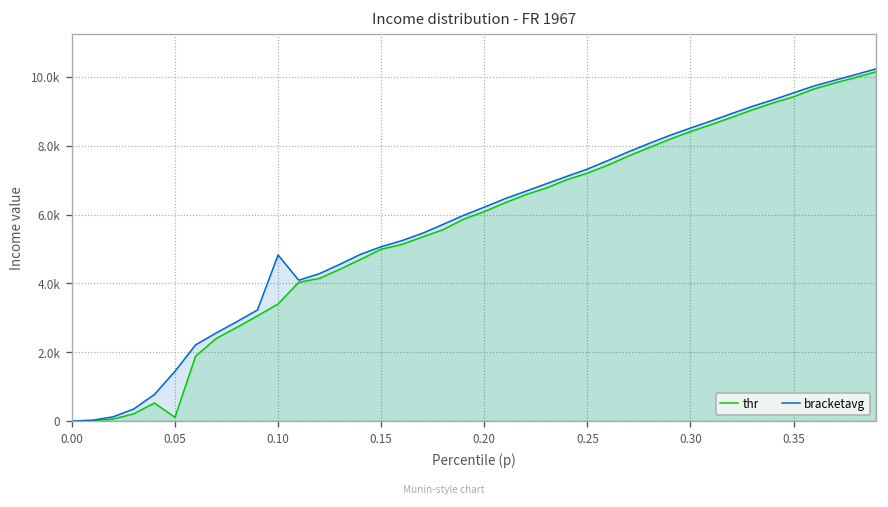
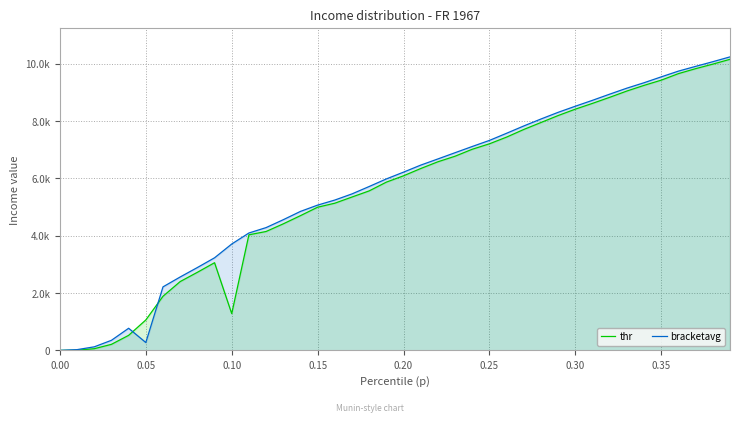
thr, 0.05: 100 -> 1100
bracketavg, 0.05: 1400 -> 300
thr, 0.10: 3400 -> 1300
bracketavg, 0.10: 4800 -> 3700
